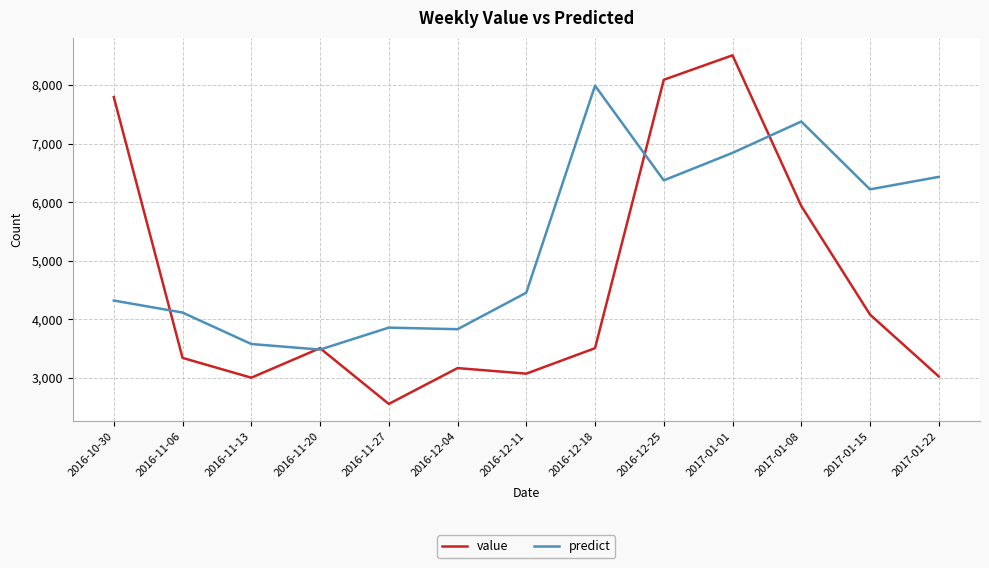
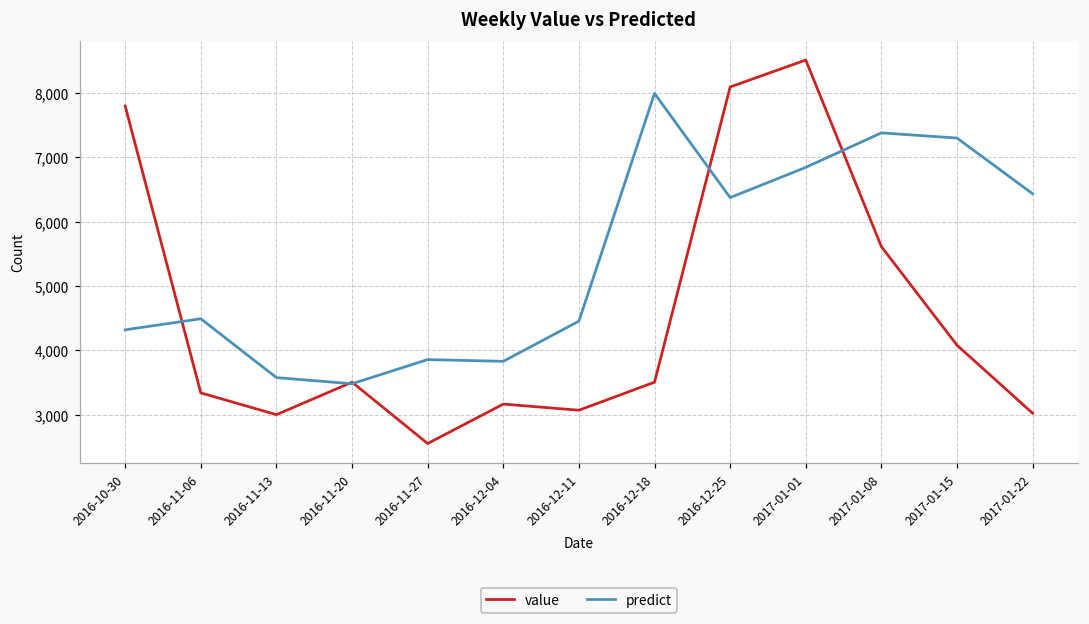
predict, 2016-11-06: 4,100 -> 4,500
value, 2017-01-08: 5,900 -> 5,600
predict, 2017-01-15: 6,200 -> 7,300
